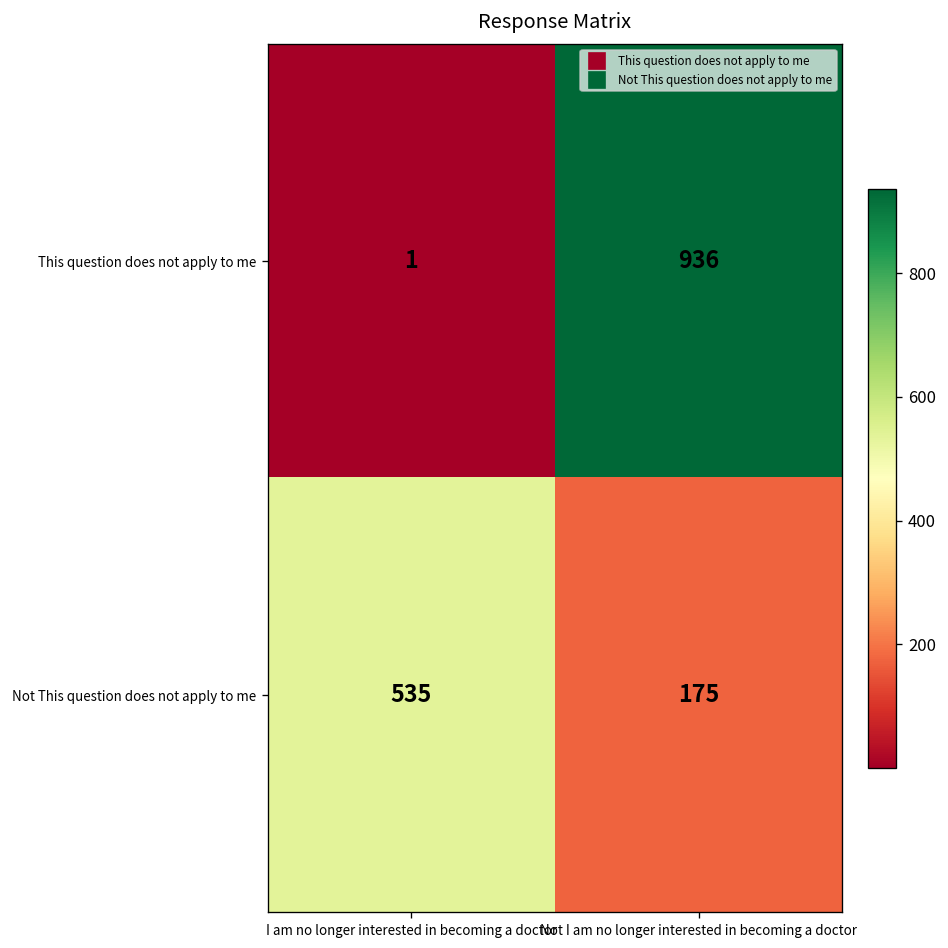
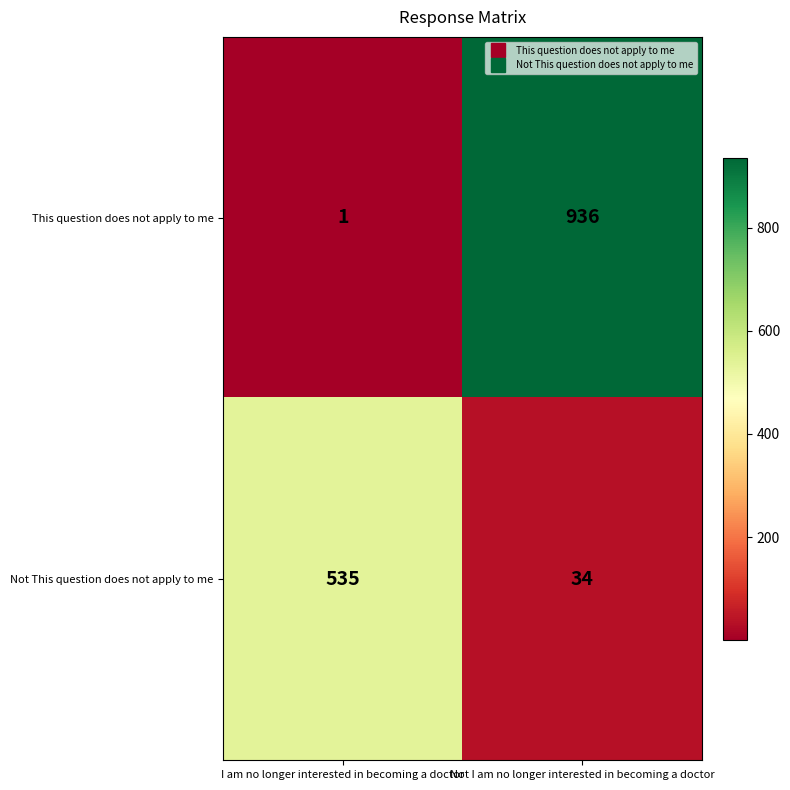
Not This question does not apply to me, Not I am no longer interested in becoming a doctor: 175 -> 34
